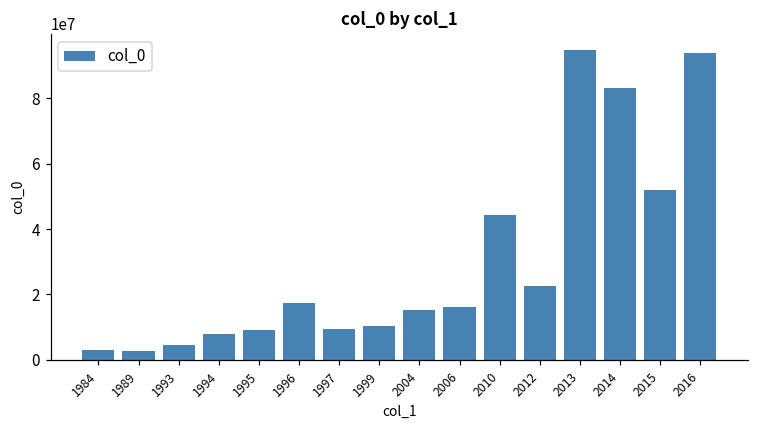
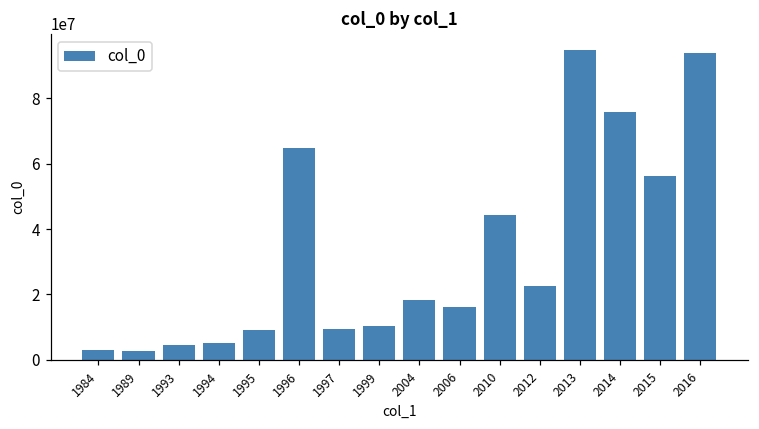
1994: 8000000 -> 5000000
1996: 17000000 -> 65000000
2004: 15000000 -> 18000000
2014: 83000000 -> 76000000
2015: 52000000 -> 56000000
